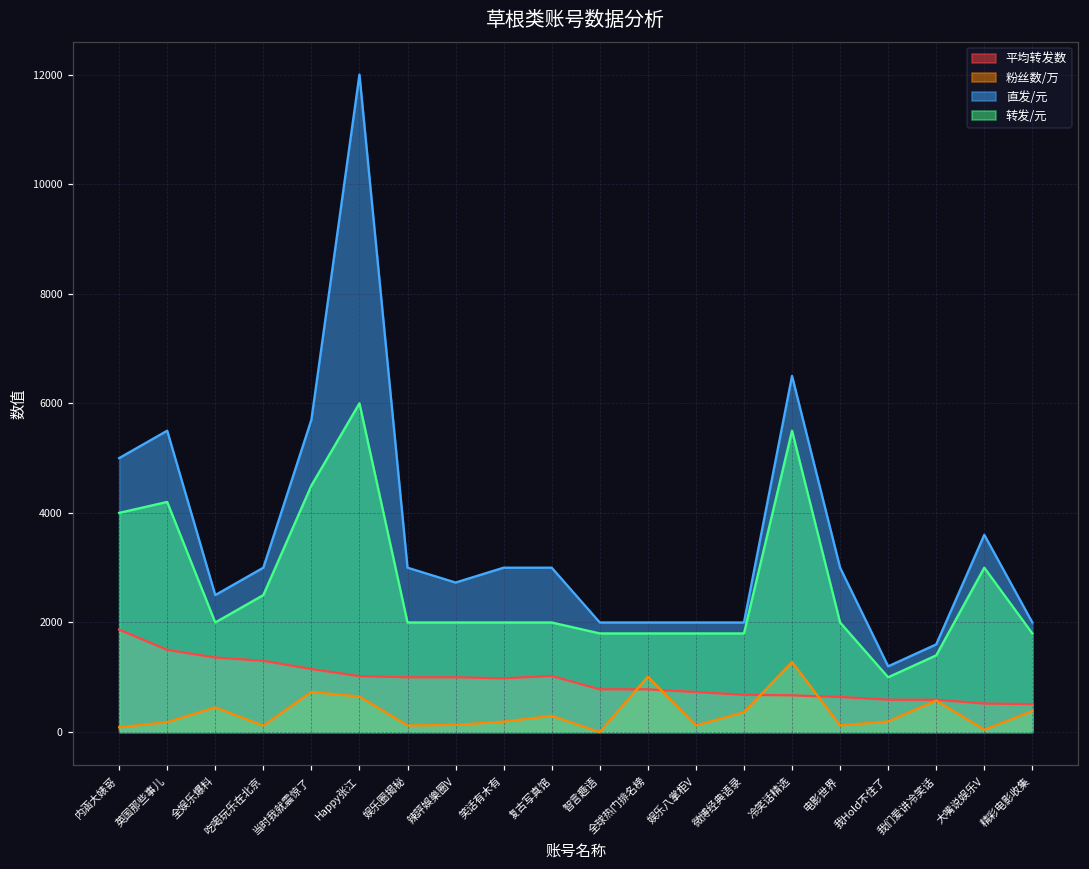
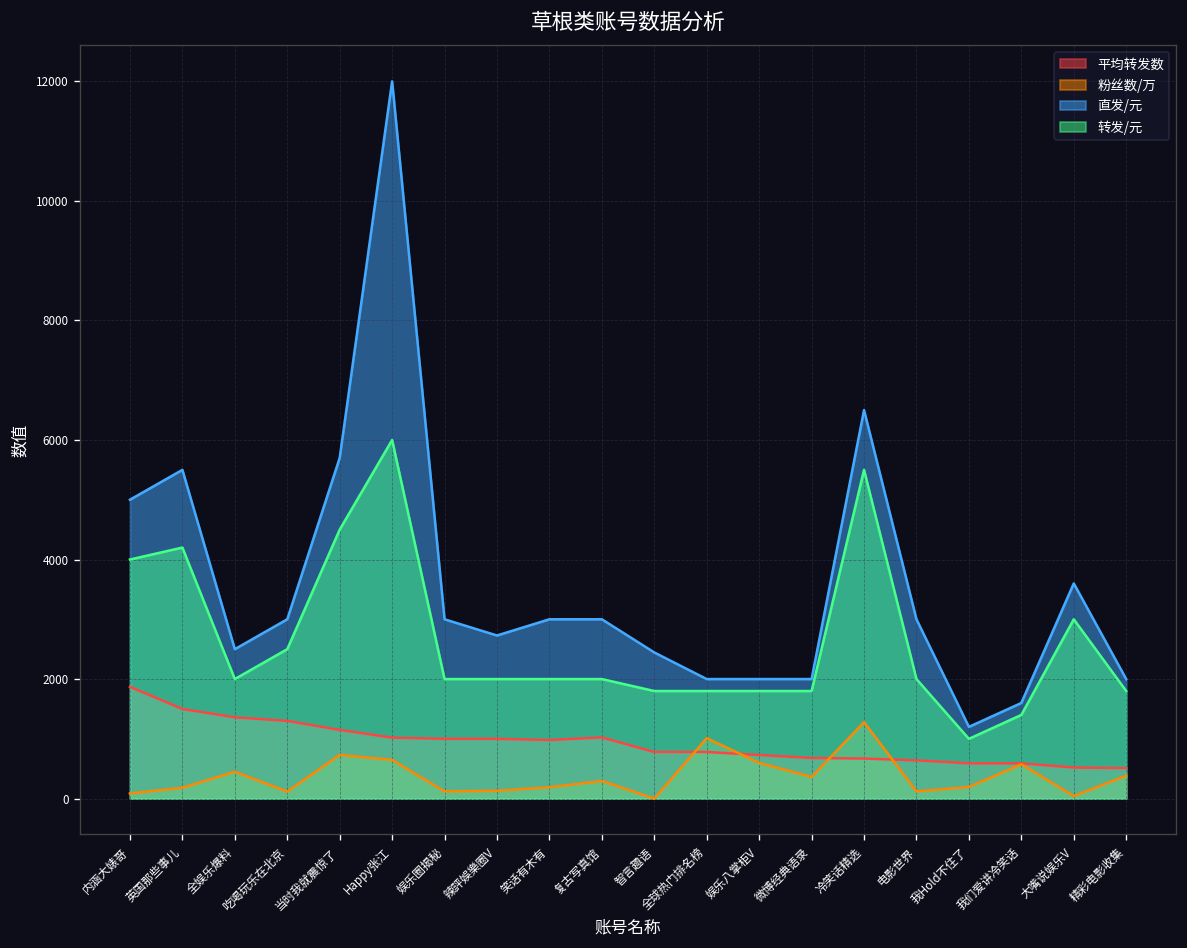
直发/元, 智言趣语: 2000 -> 2400
粉丝数/万, 娱乐八掌柜V: 100 -> 600
